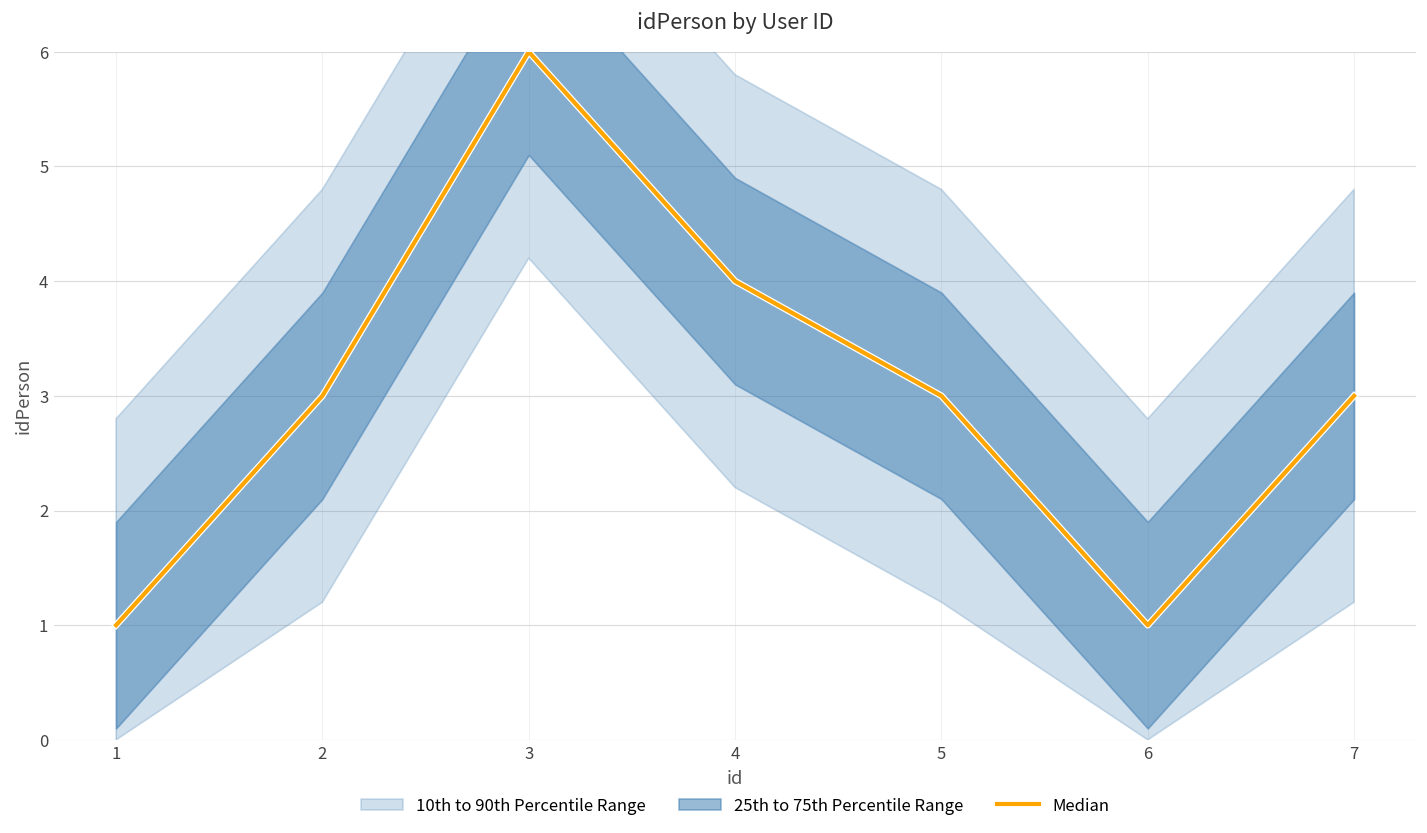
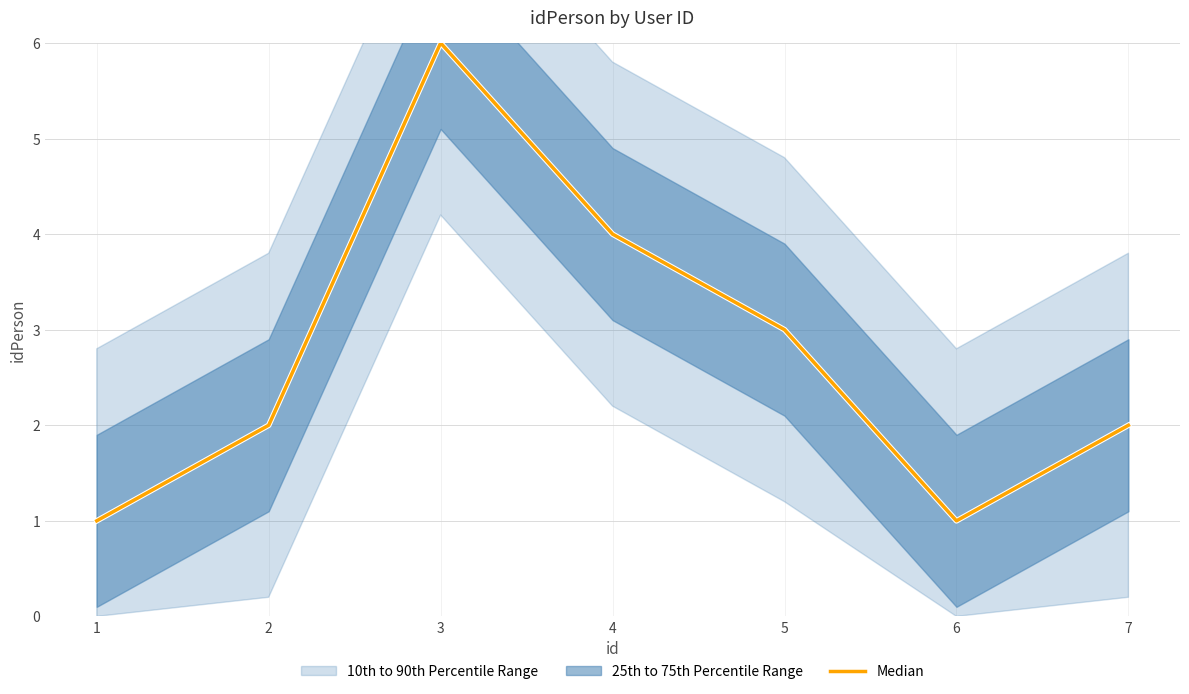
Median, 2: 3 -> 2
Median, 7: 3 -> 2
